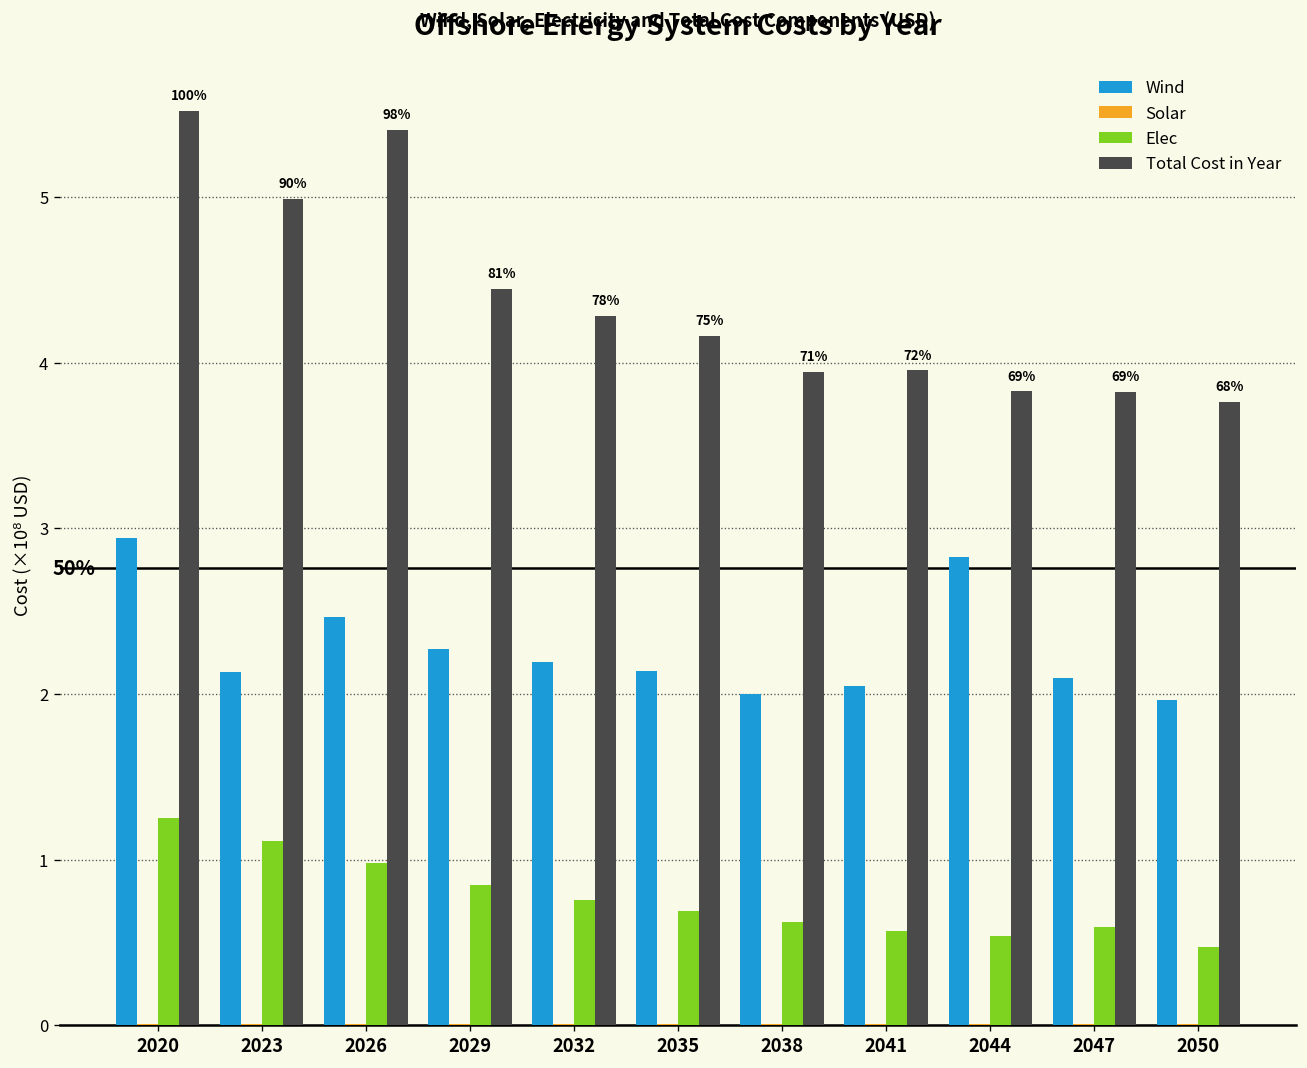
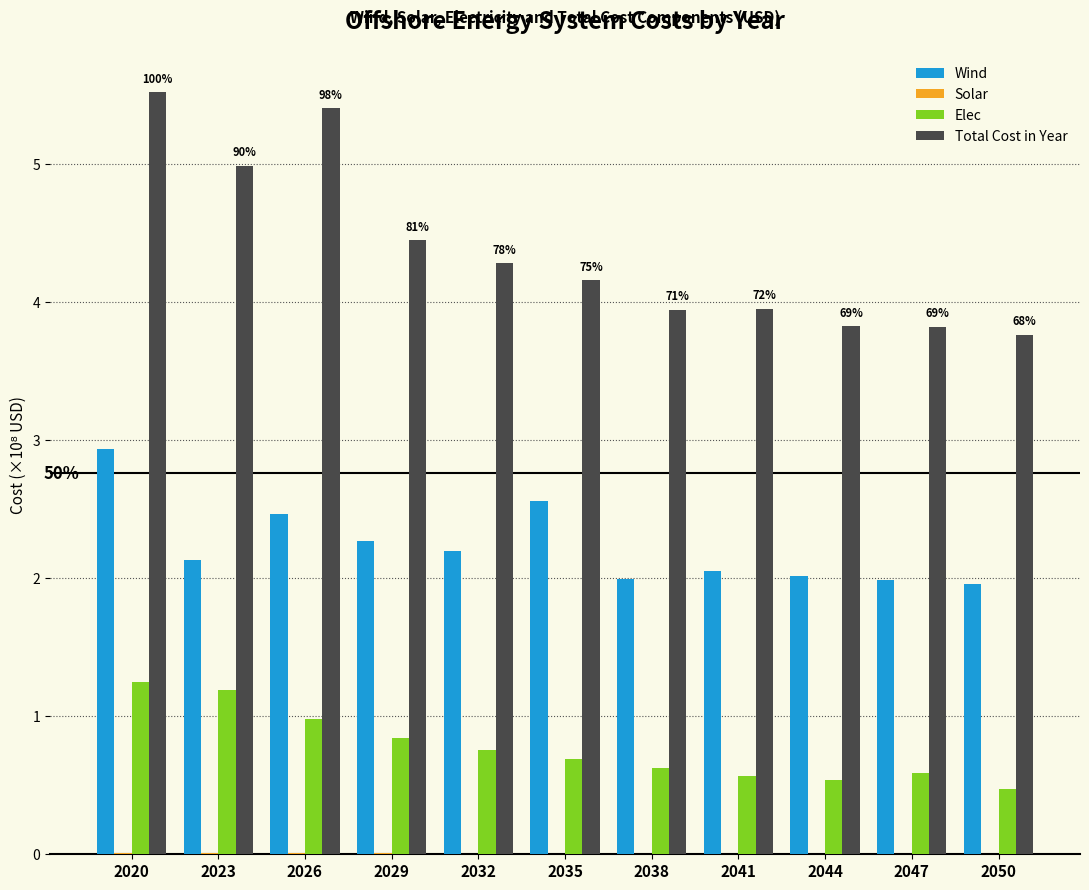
Elec, 2023: 1.11 -> 1.19
Wind, 2035: 2.14 -> 2.56
Wind, 2044: 2.82 -> 2.02
Wind, 2047: 2.10 -> 1.99
